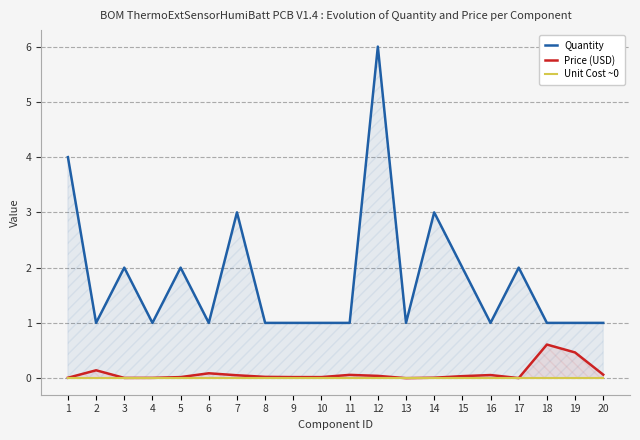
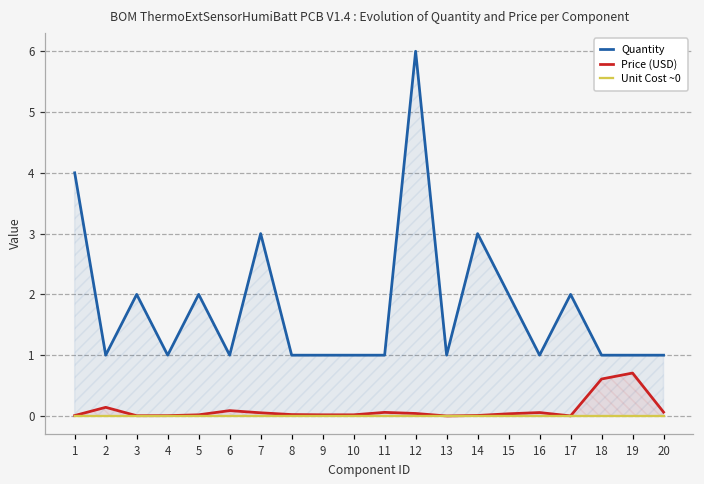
Price (USD), 19: 0.5 -> 0.7
